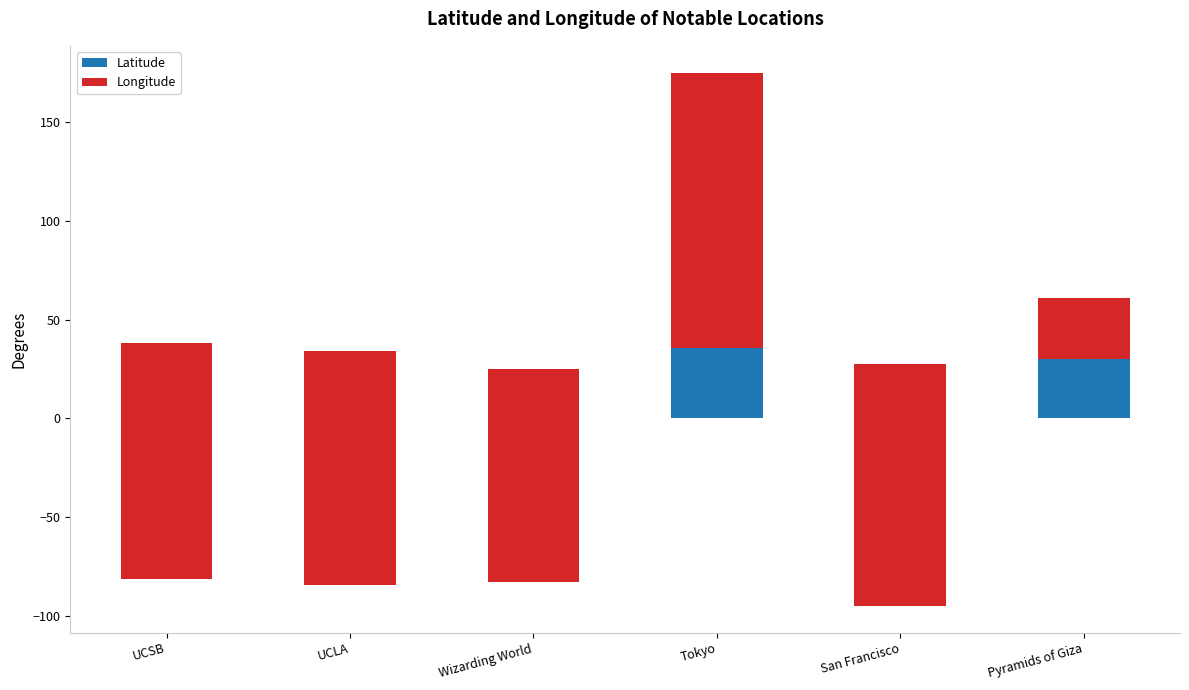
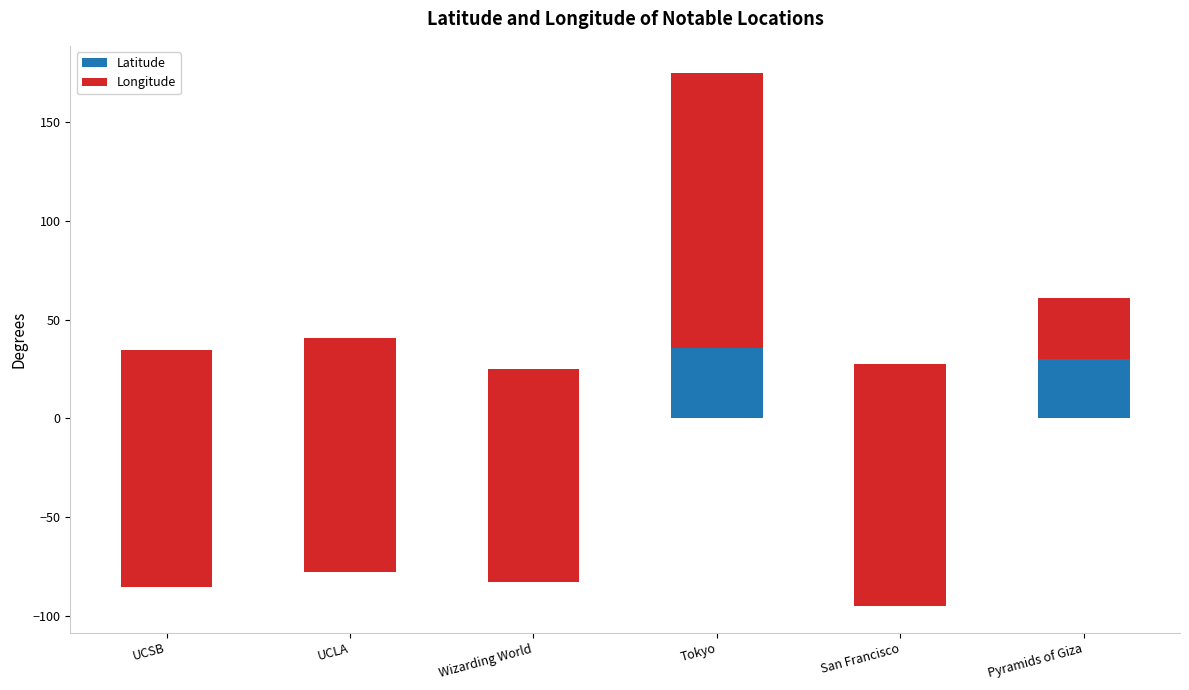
Latitude, UCSB: 38 -> 34
Latitude, UCLA: 34 -> 41
